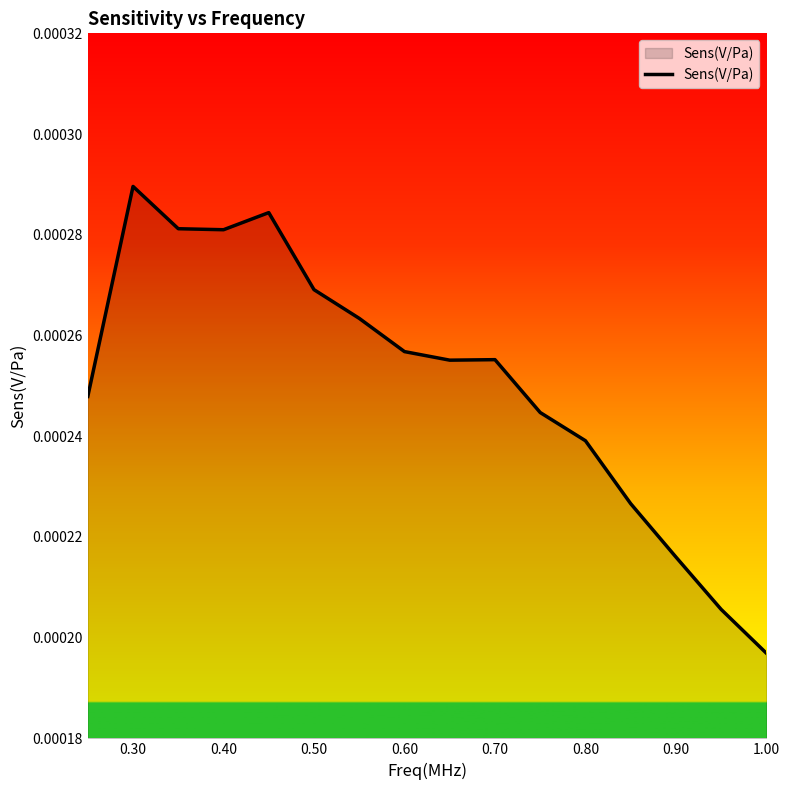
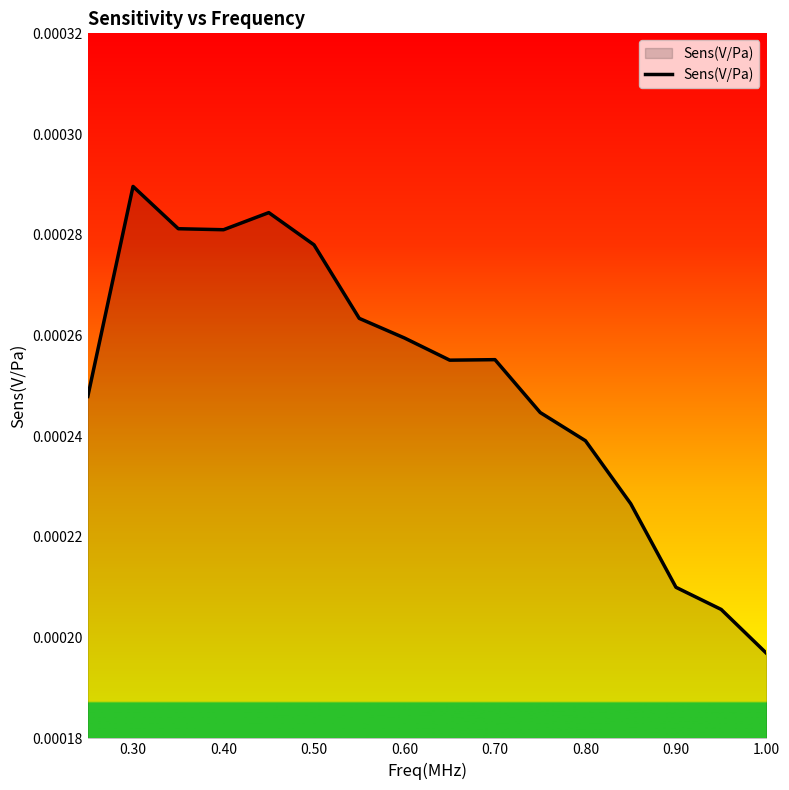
0.50: 0.000269 -> 0.000278
0.60: 0.000257 -> 0.000260
0.90: 0.000216 -> 0.000210
